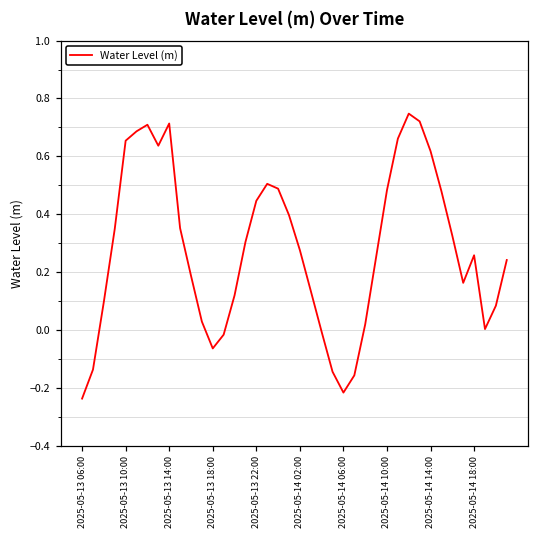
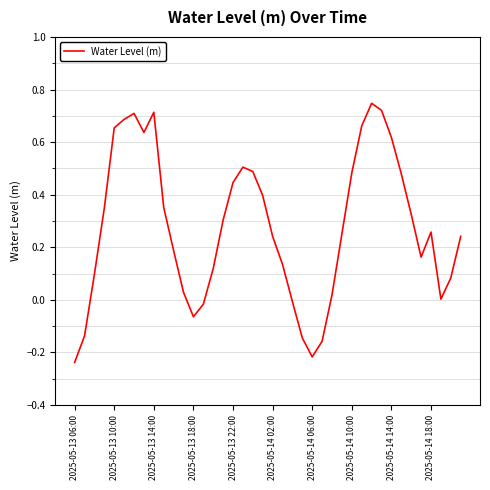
2025-05-14 02:00: 0.28 -> 0.24
